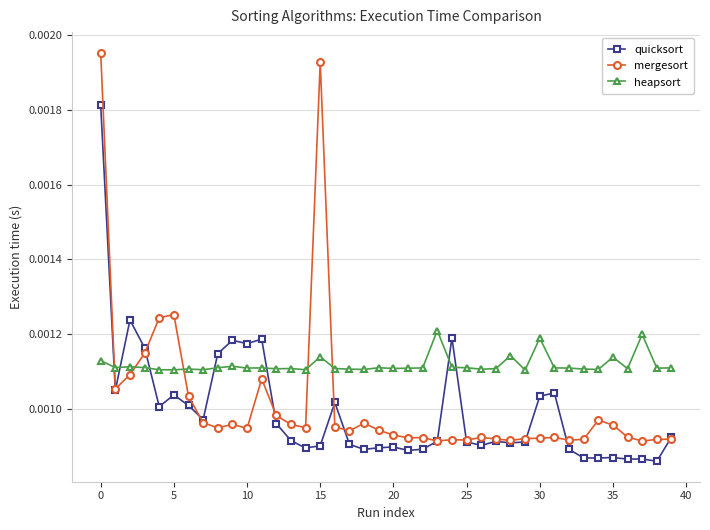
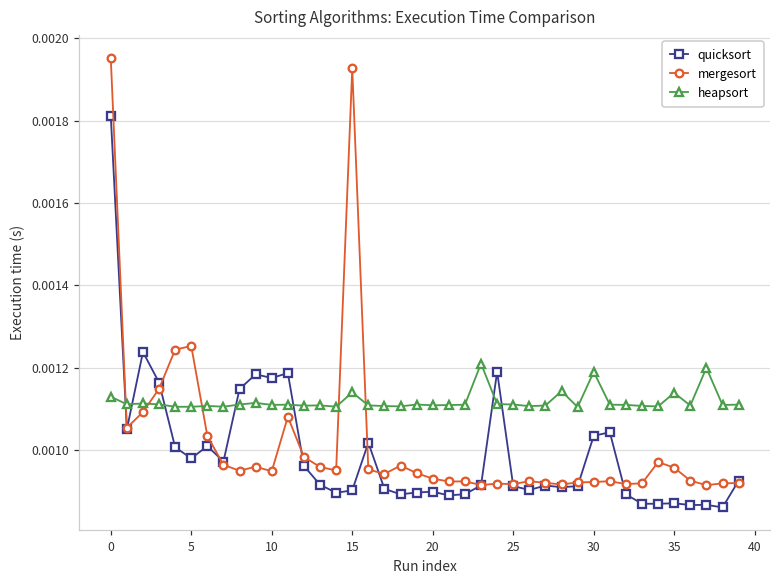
quicksort, 5: 0.00104 -> 0.00098
